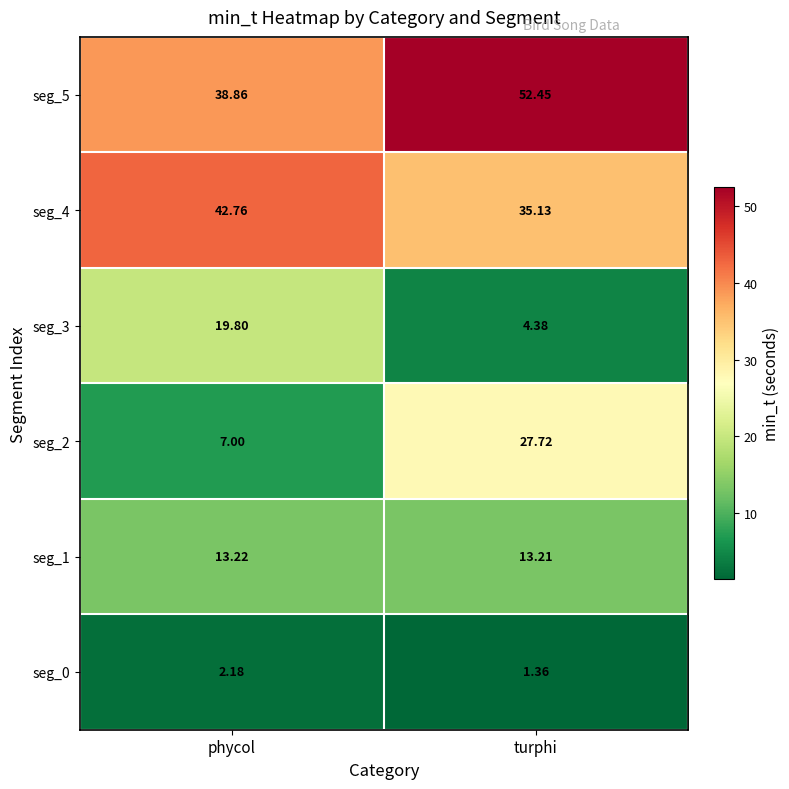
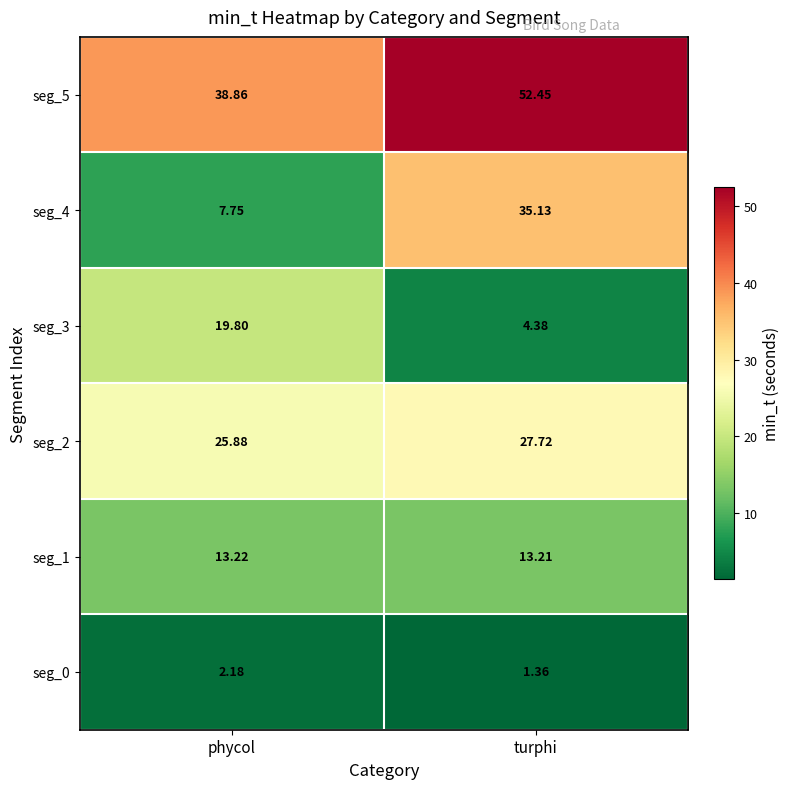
seg_4, phycol: 42.76 -> 7.75
seg_2, phycol: 7.00 -> 25.88
